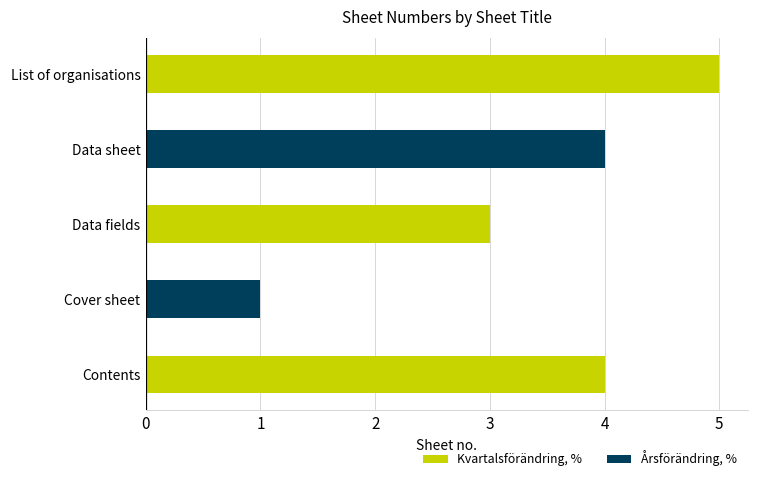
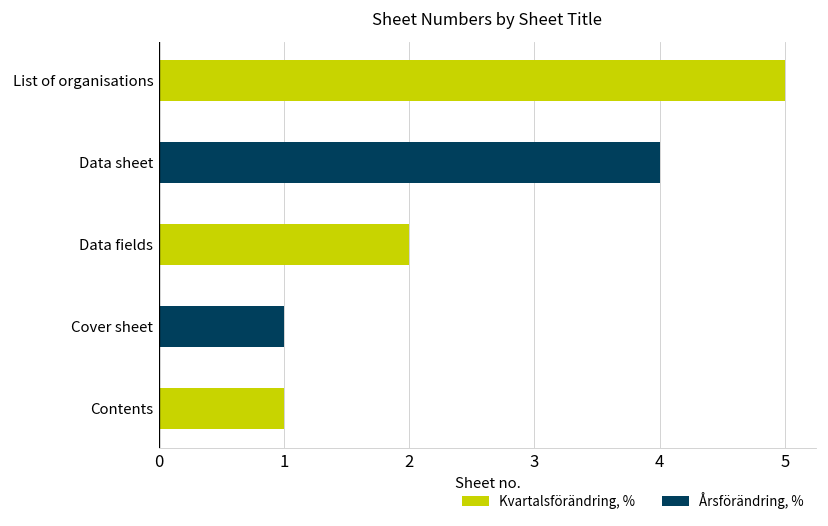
Data fields: 3 -> 2
Contents: 4 -> 1
